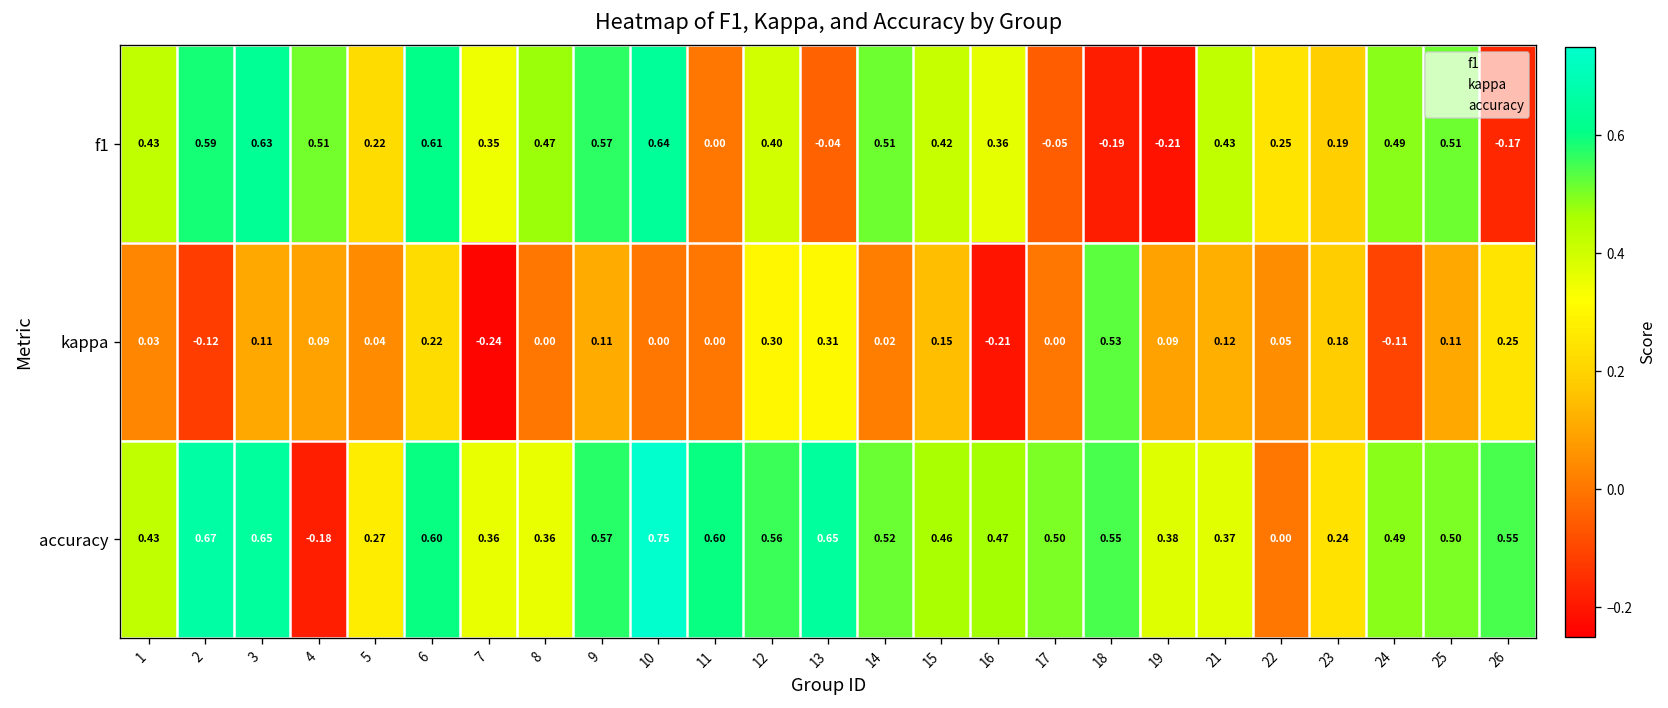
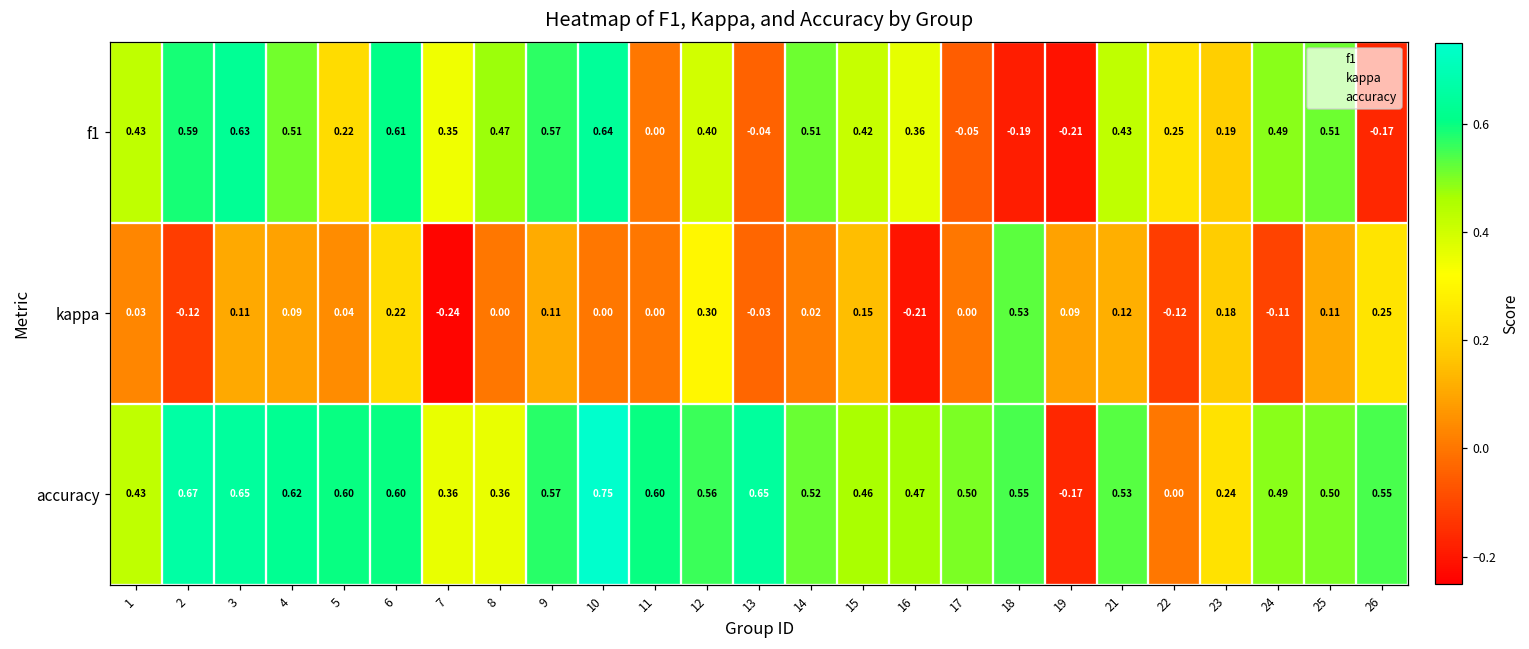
kappa, 13: 0.31 -> -0.03
kappa, 22: 0.05 -> -0.12
accuracy, 4: -0.18 -> 0.62
accuracy, 5: 0.27 -> 0.60
accuracy, 19: 0.38 -> -0.17
accuracy, 21: 0.37 -> 0.53
